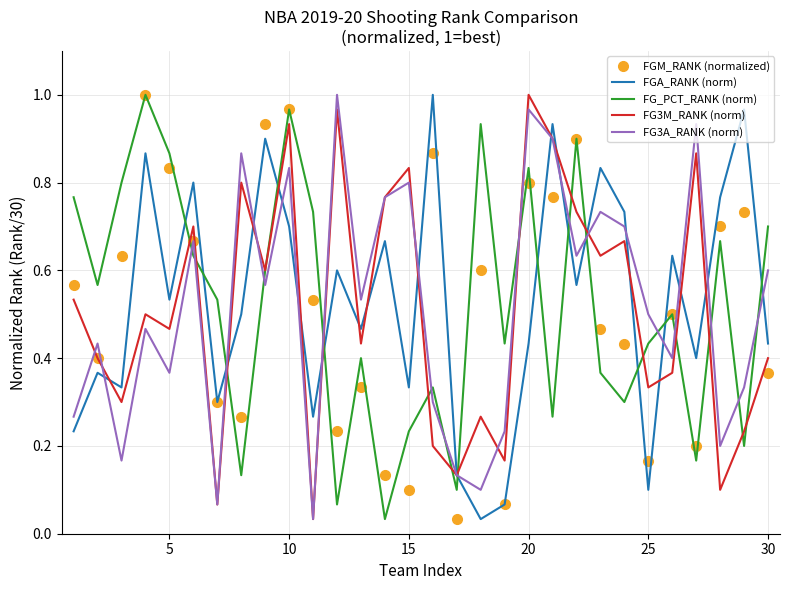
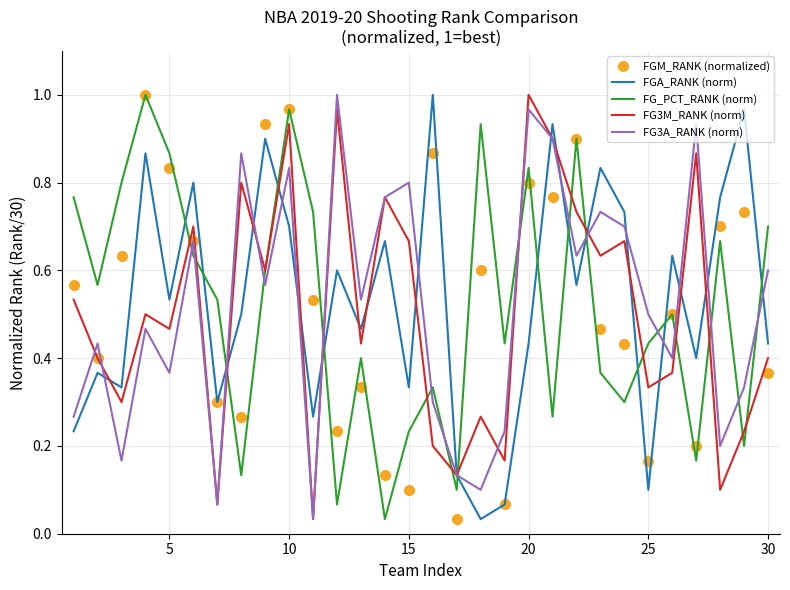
FG3M_RANK (norm), 15: 0.83 -> 0.67
